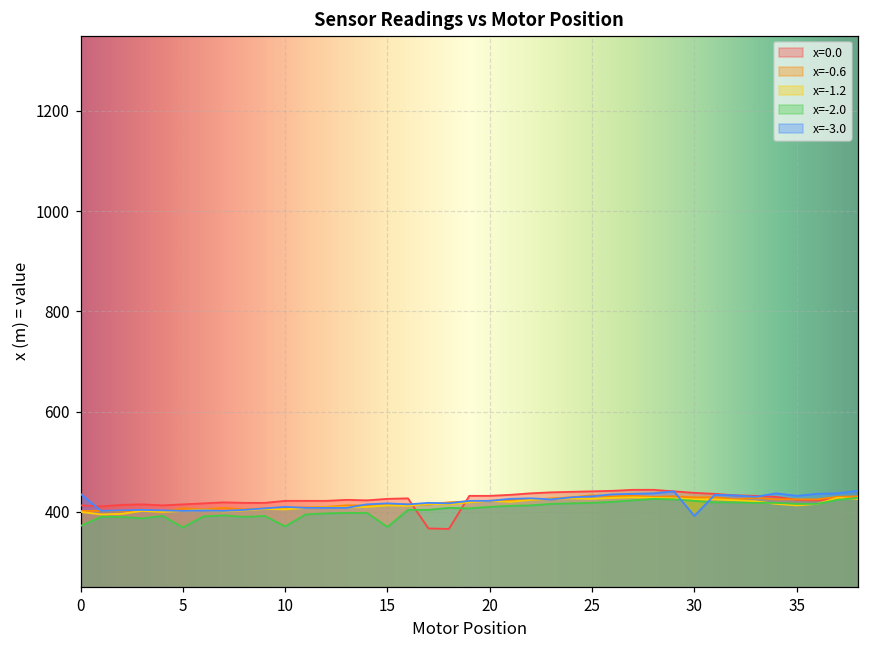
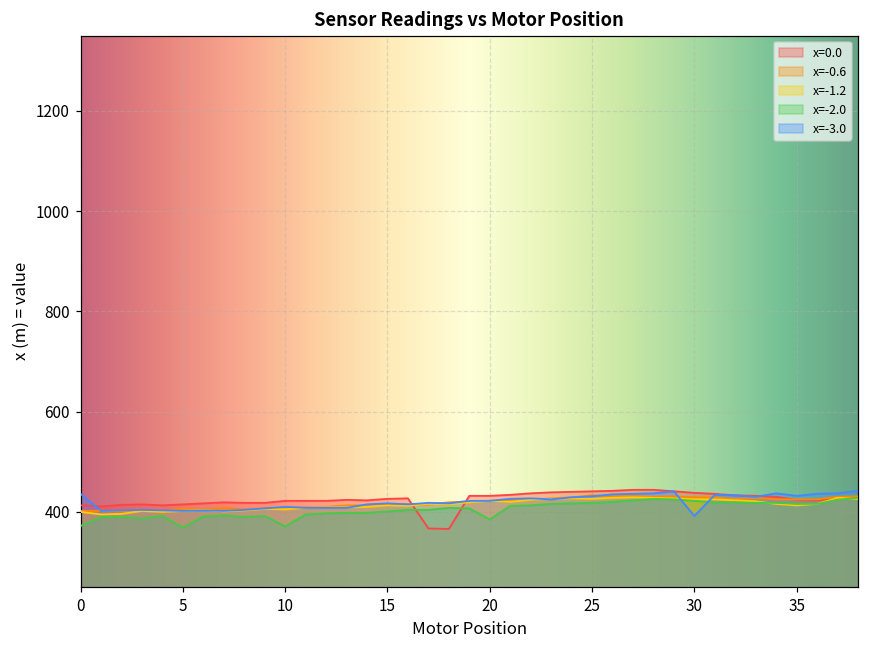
x=-2.0, 15: 370 -> 400
x=-2.0, 20: 410 -> 390
